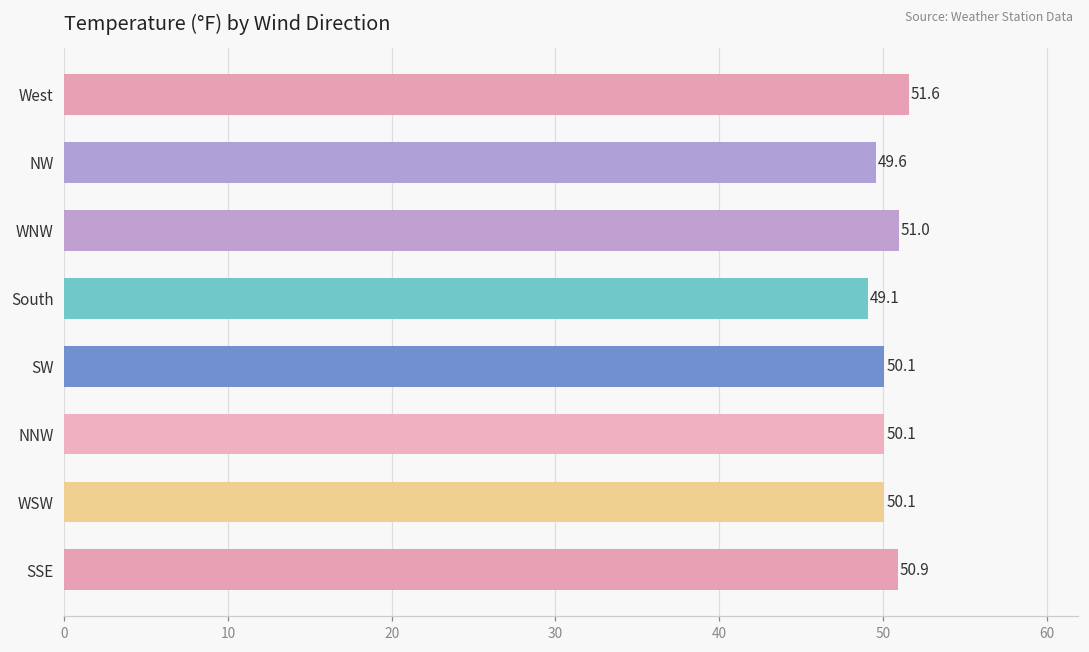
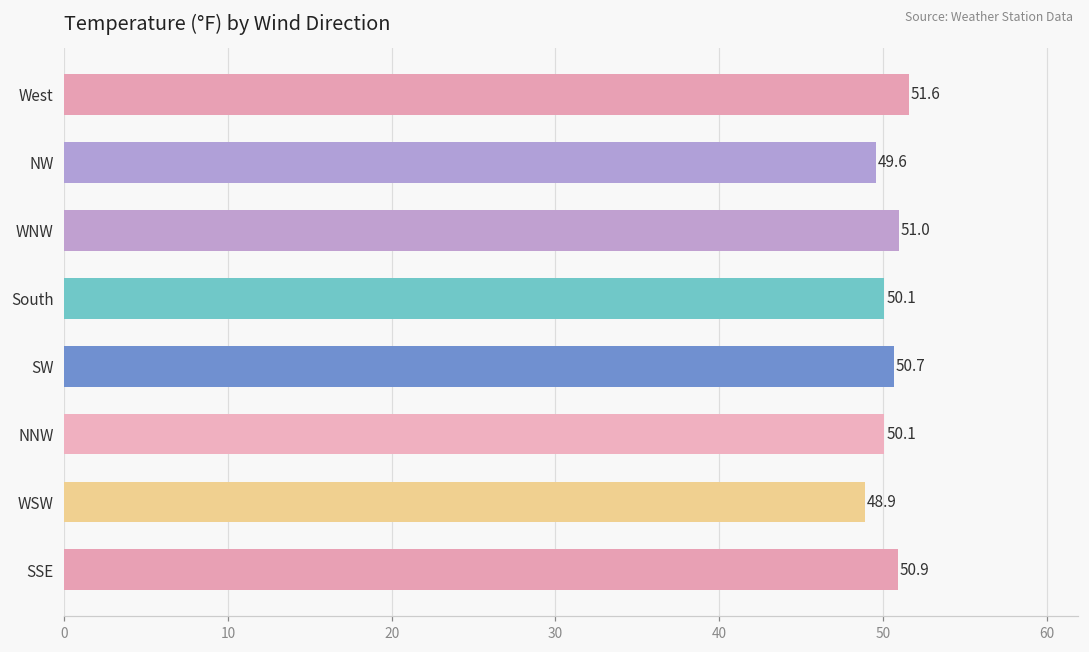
South: 49.1 -> 50.1
SW: 50.1 -> 50.7
WSW: 50.1 -> 48.9
